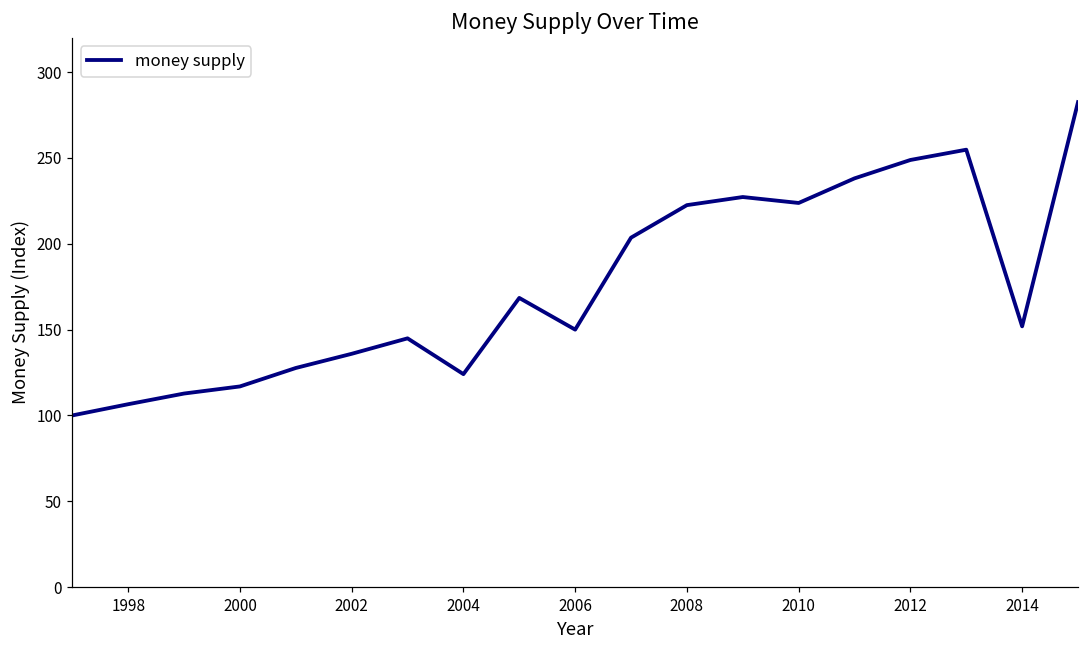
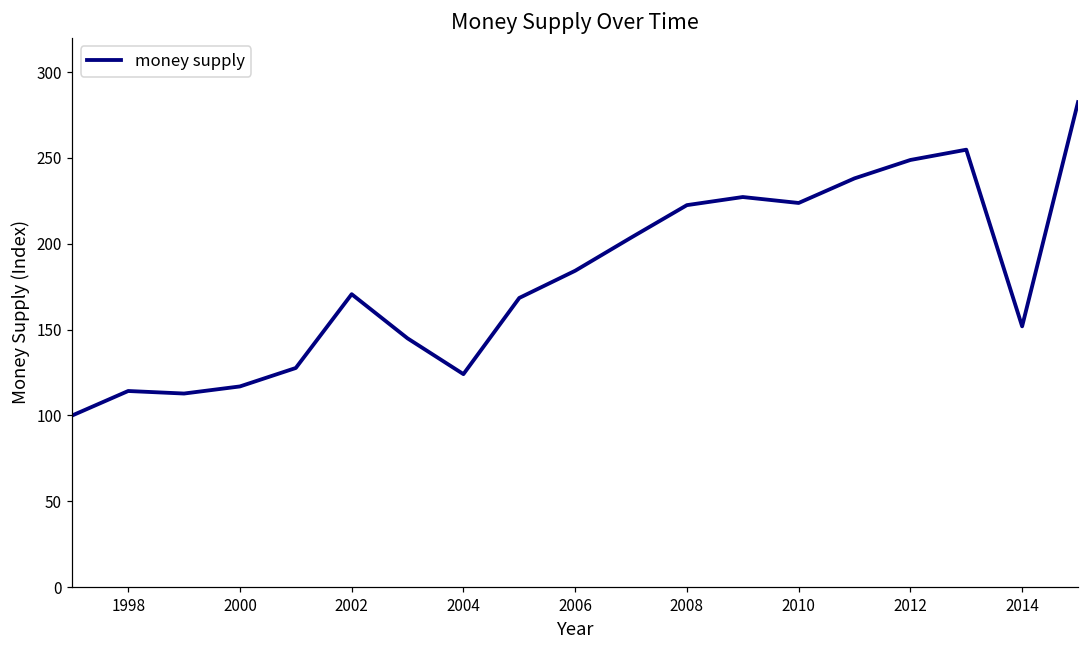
1998: 107 -> 114
2002: 136 -> 171
2006: 150 -> 184
